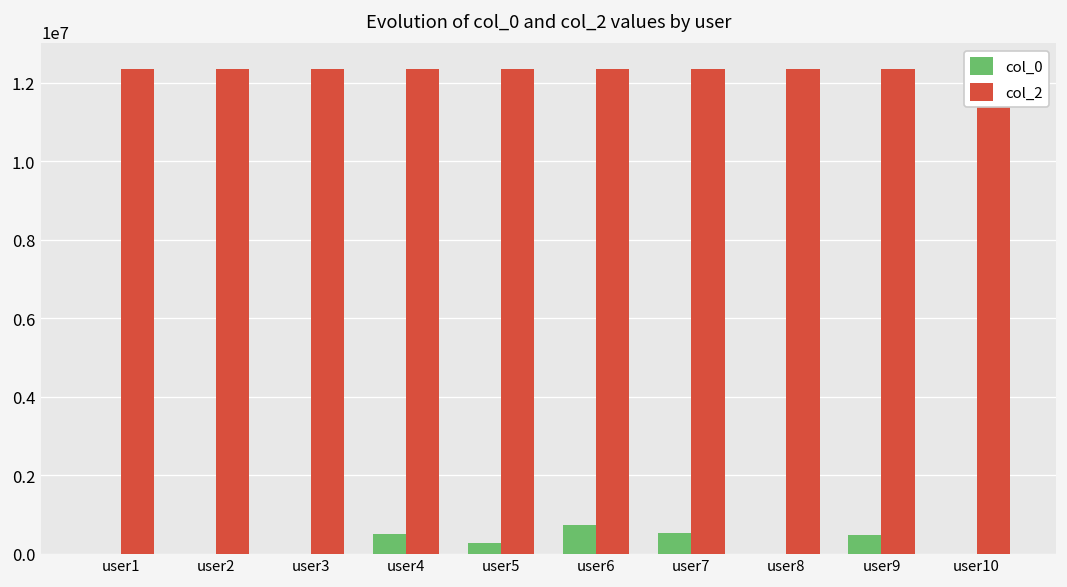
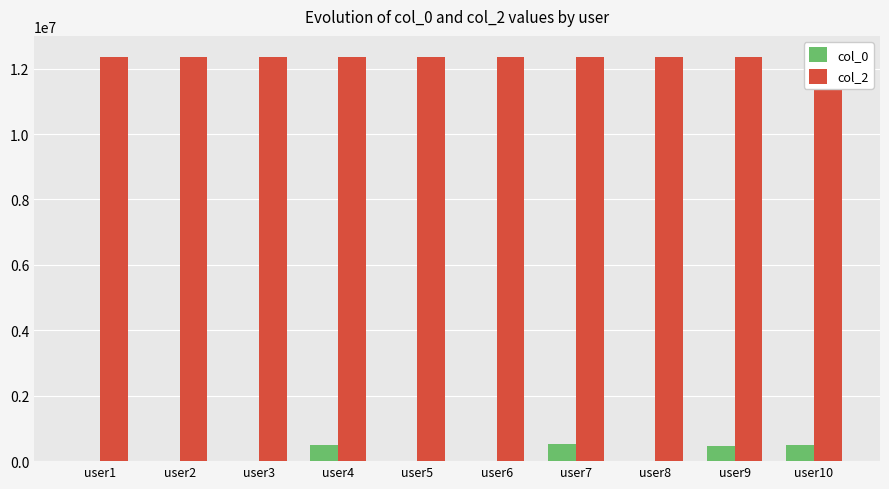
col_0, user5: 300000 -> 0
col_0, user6: 700000 -> 0
col_0, user10: 0 -> 500000
